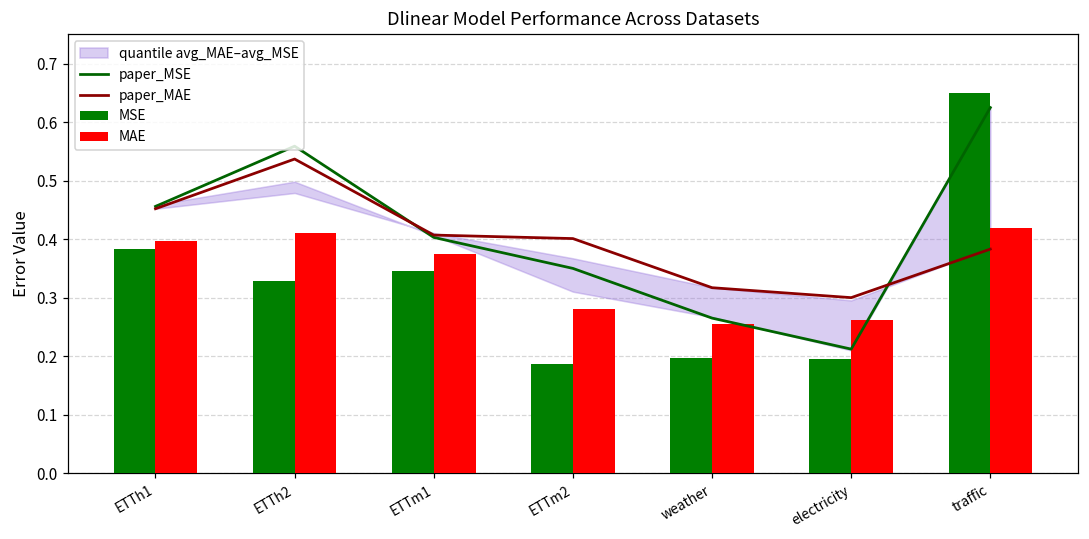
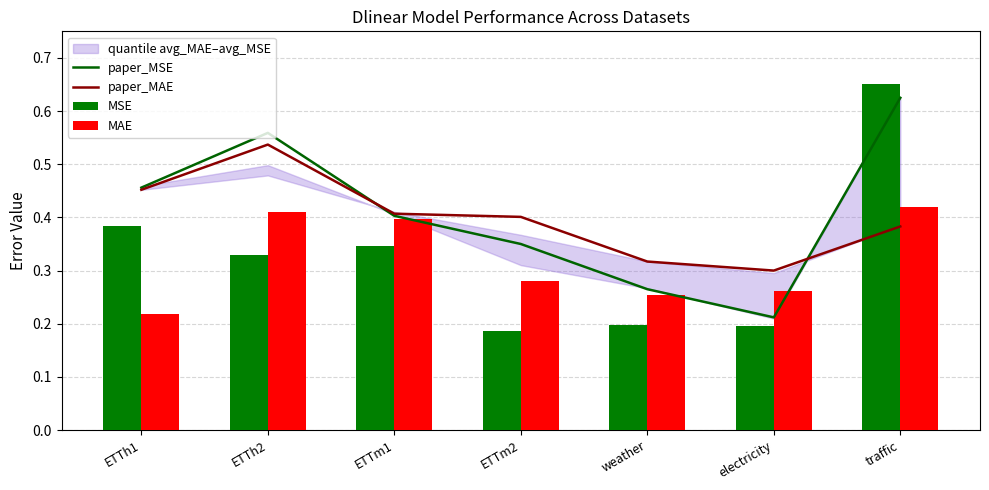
MAE, ETTh1: 0.40 -> 0.22
MAE, ETTm1: 0.37 -> 0.40
